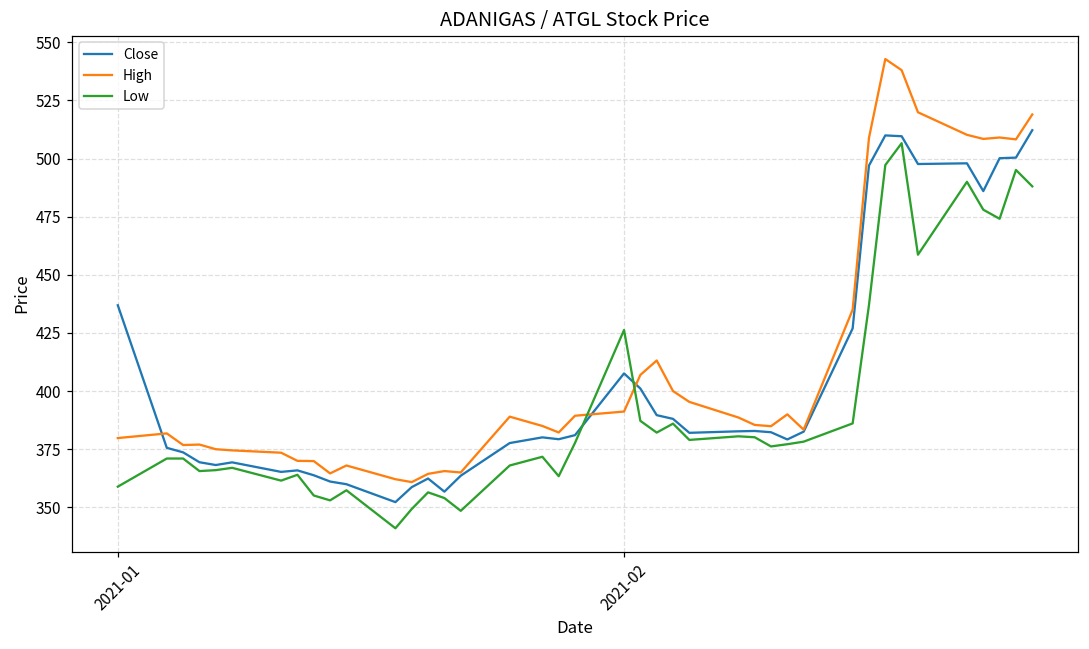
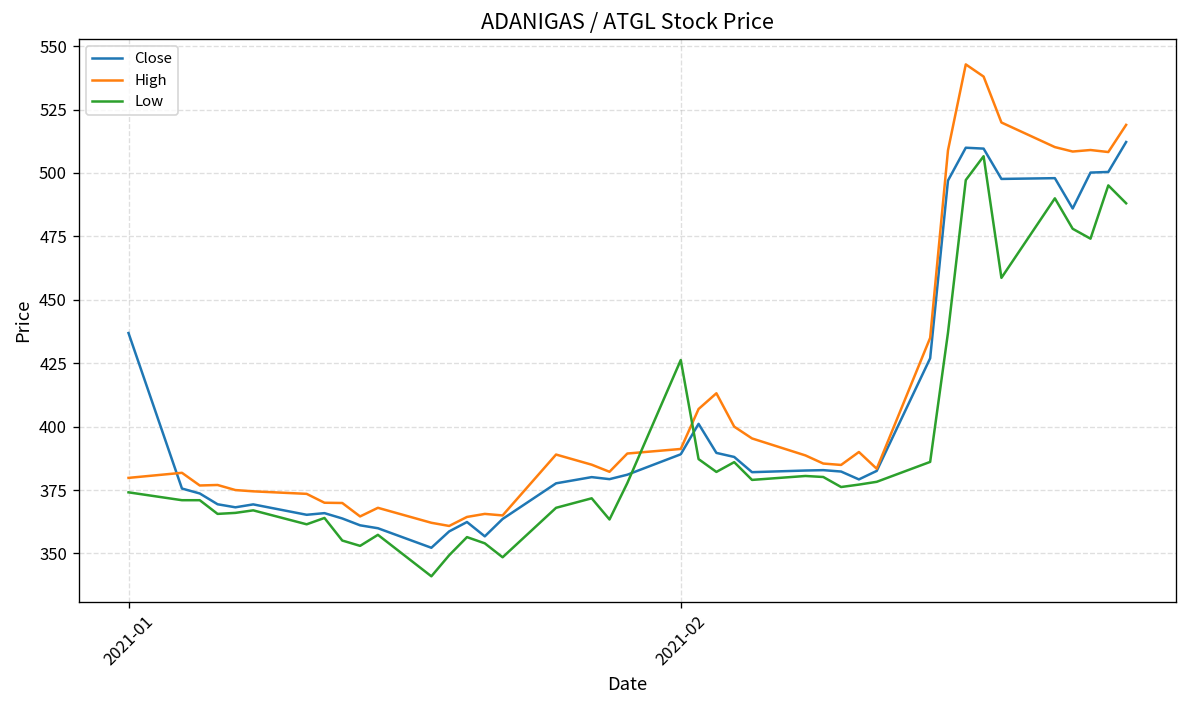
Low, 2021-01: 359 -> 374
Close, 2021-02: 408 -> 389
